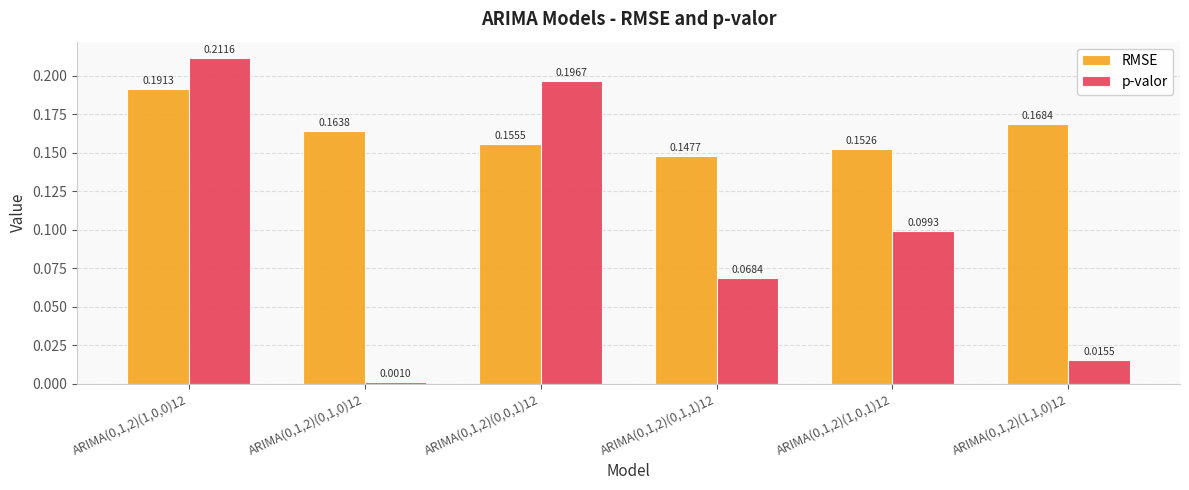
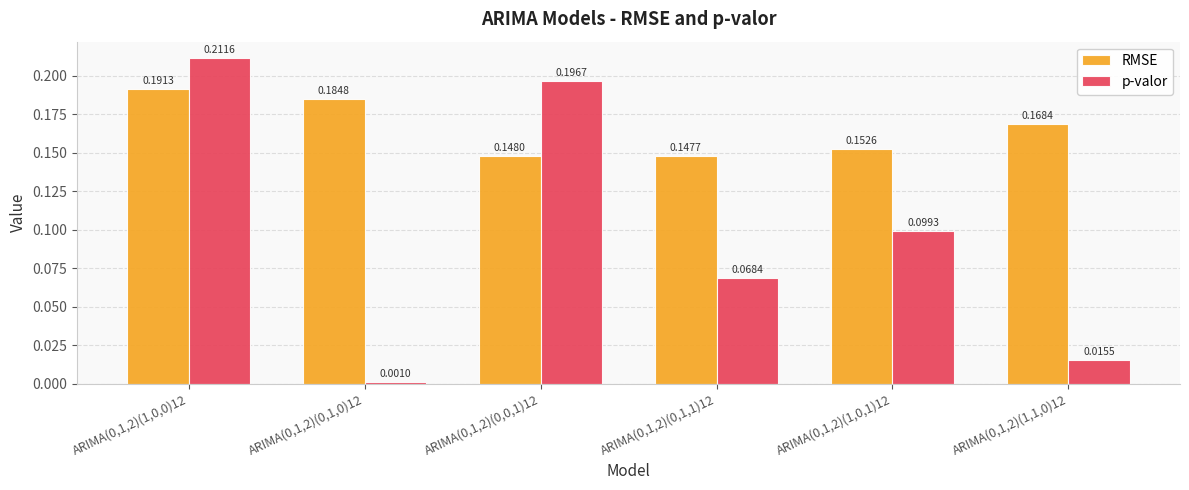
RMSE, ARIMA(0,1,2)(0,1,0)12: 0.1638 -> 0.1848
RMSE, ARIMA(0,1,2)(0,0,1)12: 0.1555 -> 0.1480
